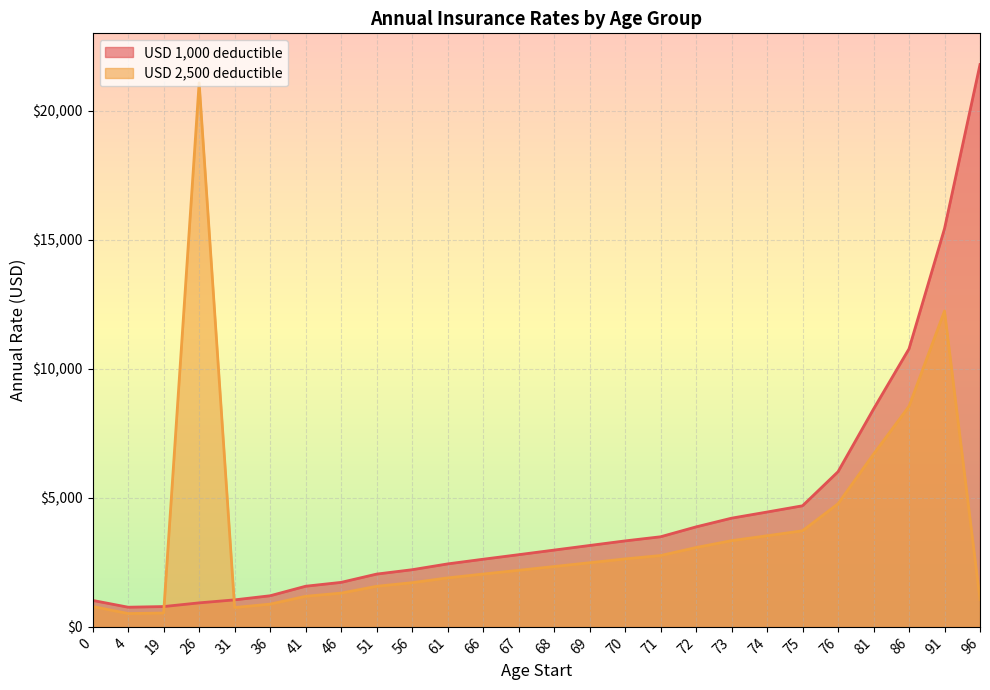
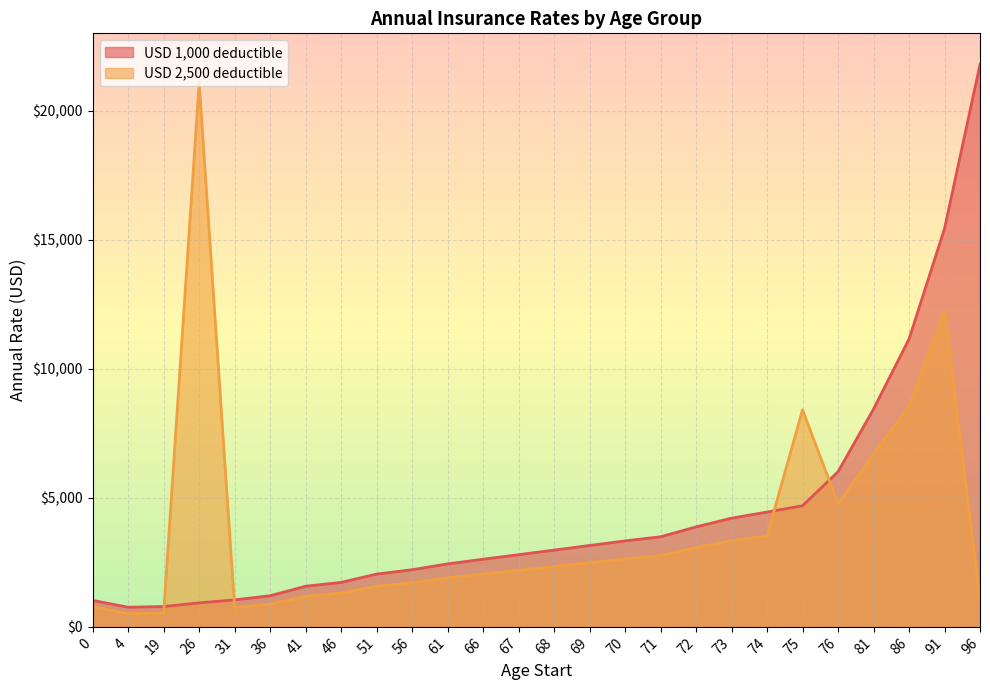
USD 2,500 deductible, 75: $3,700 -> $8,400
USD 1,000 deductible, 86: $10,800 -> $11,200
